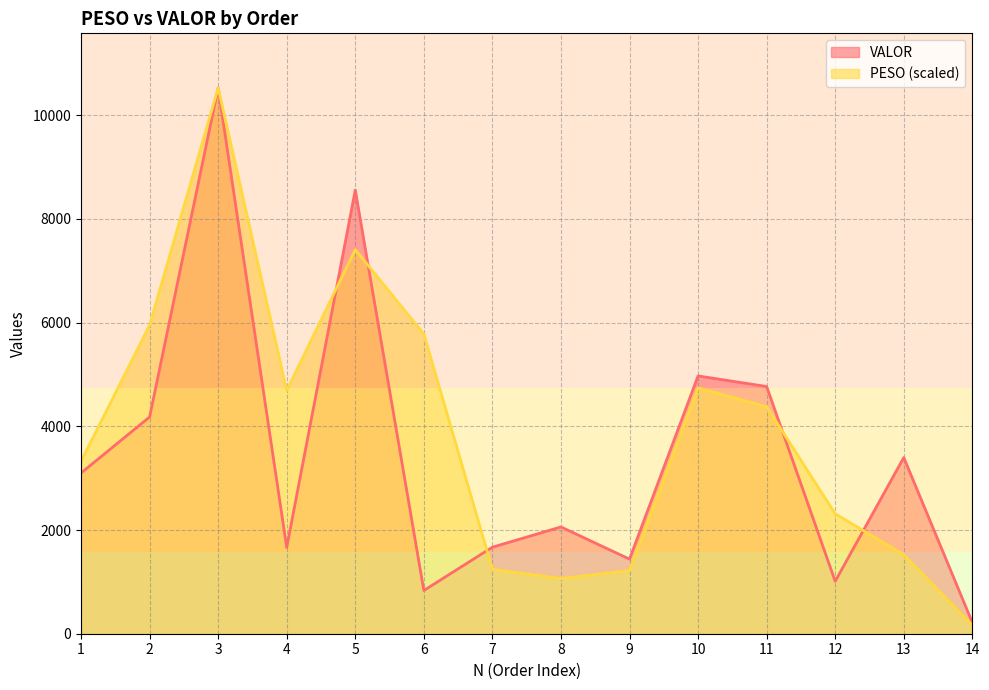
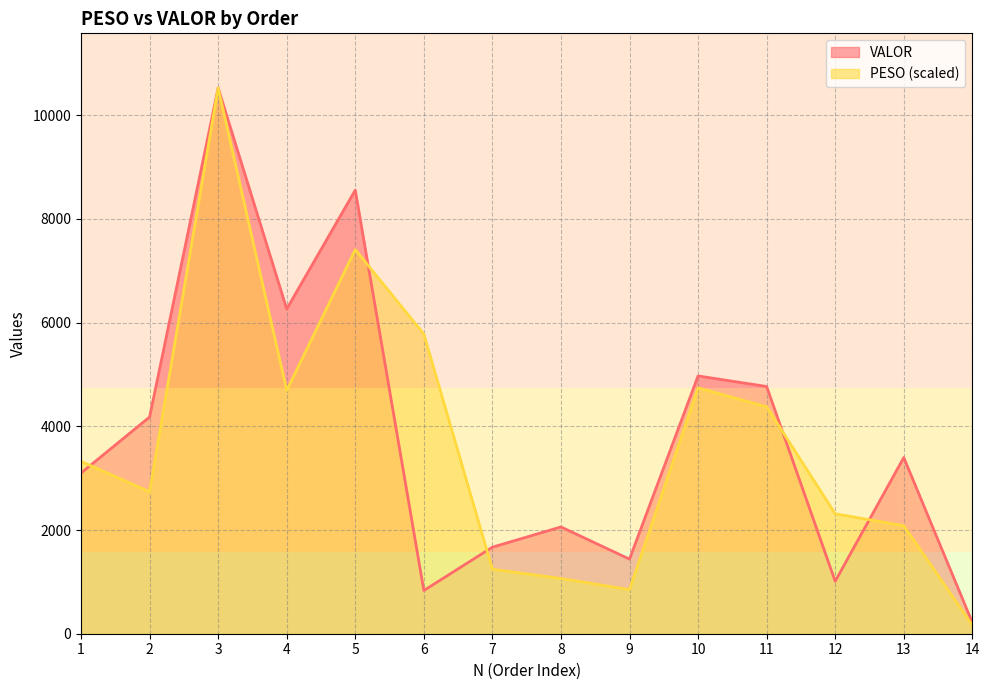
PESO (scaled), 2: 6000 -> 2700
VALOR, 4: 1700 -> 6300
PESO (scaled), 9: 1200 -> 800
PESO (scaled), 13: 1500 -> 2100
